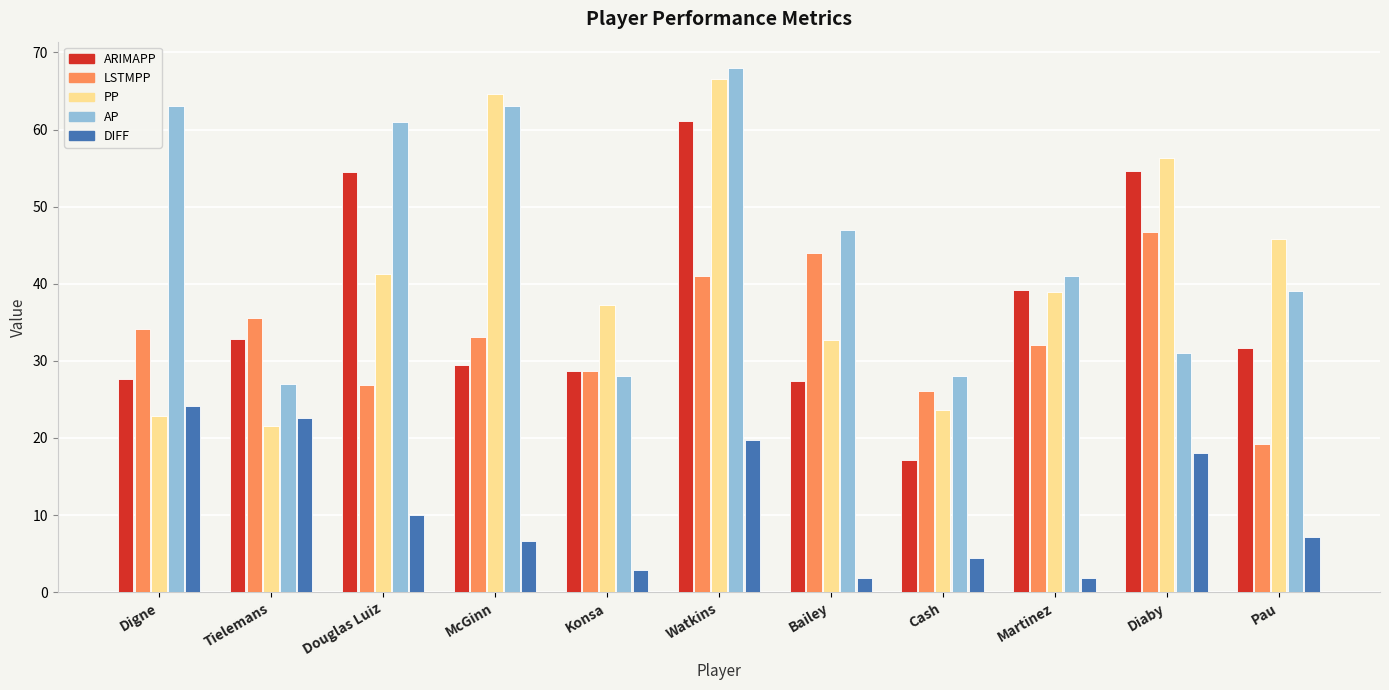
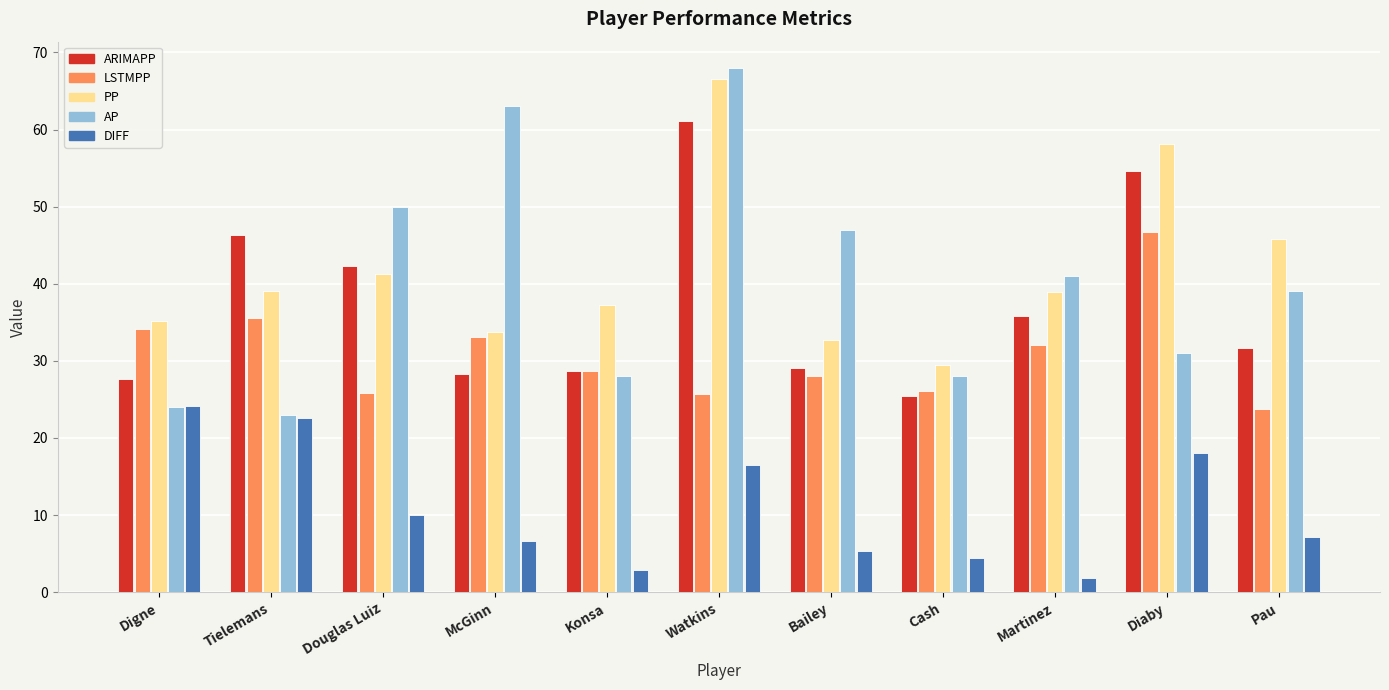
PP, Digne: 23 -> 35
AP, Digne: 63 -> 24
ARIMAPP, Tielemans: 33 -> 46
PP, Tielemans: 22 -> 39
AP, Tielemans: 27 -> 23
ARIMAPP, Douglas Luiz: 54 -> 42
LSTMPP, Douglas Luiz: 27 -> 26
AP, Douglas Luiz: 61 -> 50
ARIMAPP, McGinn: 29 -> 28
PP, McGinn: 65 -> 34
LSTMPP, Watkins: 41 -> 26
DIFF, Watkins: 20 -> 16
ARIMAPP, Bailey: 27 -> 29
LSTMPP, Bailey: 44 -> 28
DIFF, Bailey: 2 -> 5
ARIMAPP, Cash: 17 -> 25
PP, Cash: 24 -> 29
ARIMAPP, Martinez: 39 -> 36
PP, Diaby: 56 -> 58
LSTMPP, Pau: 19 -> 24
